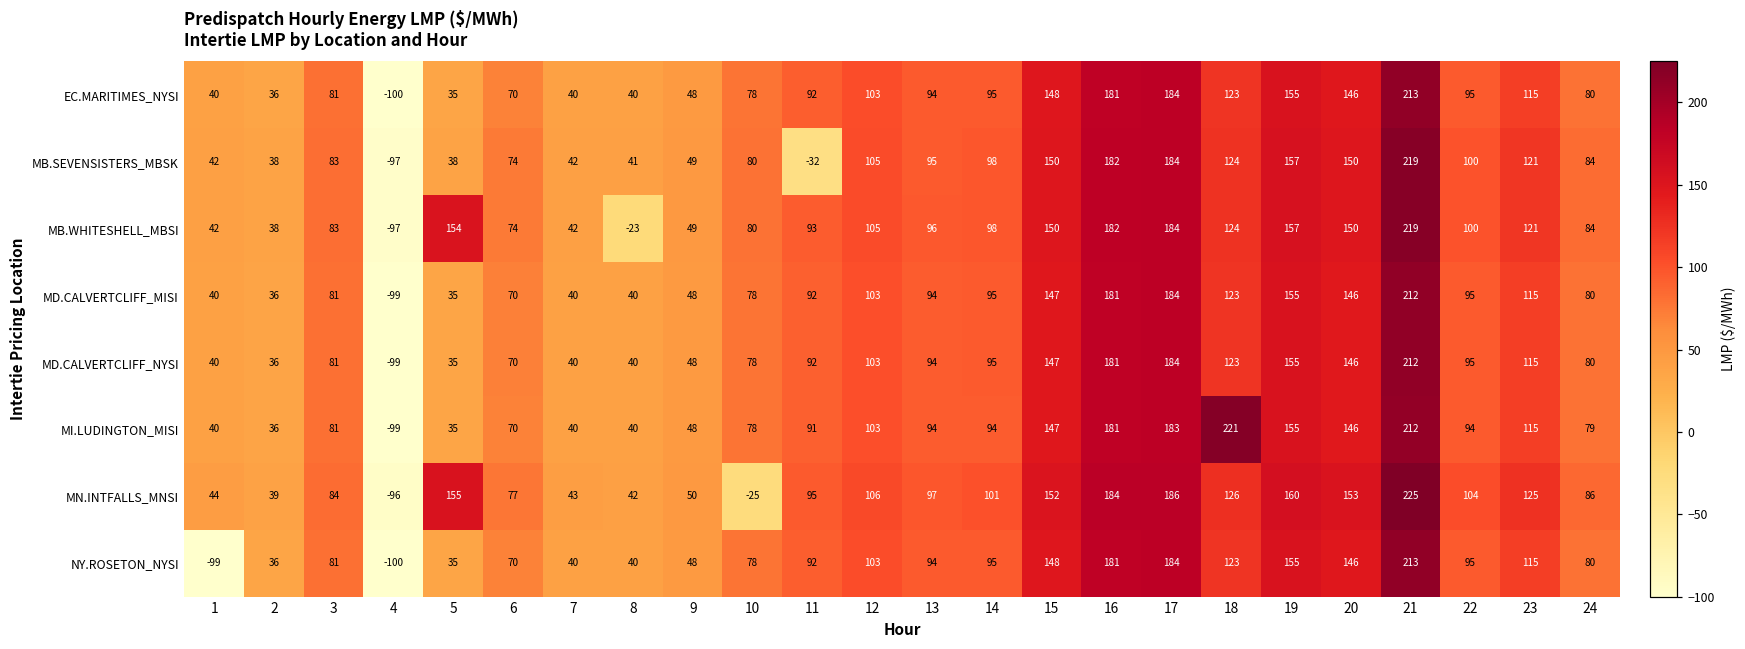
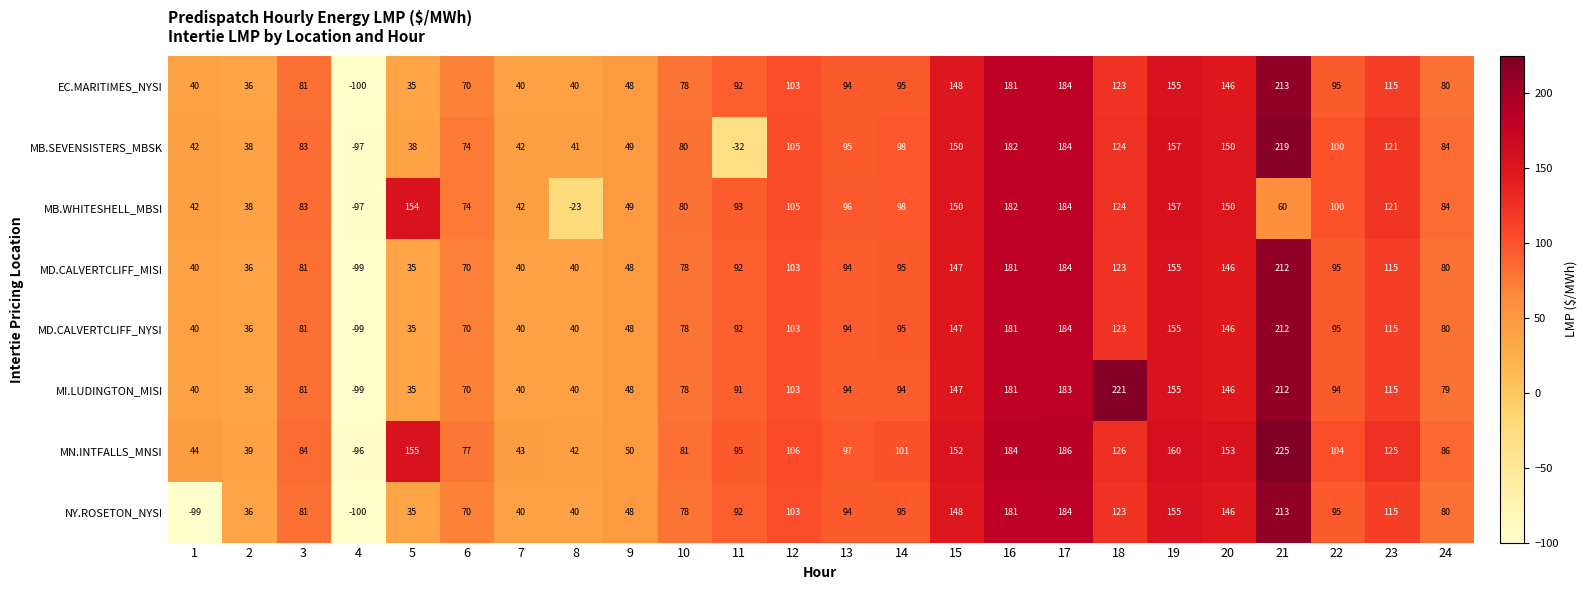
MB.WHITESHELL_MBSI, 21: 219 -> 60
MN.INTFALLS_MNSI, 10: -25 -> 81
